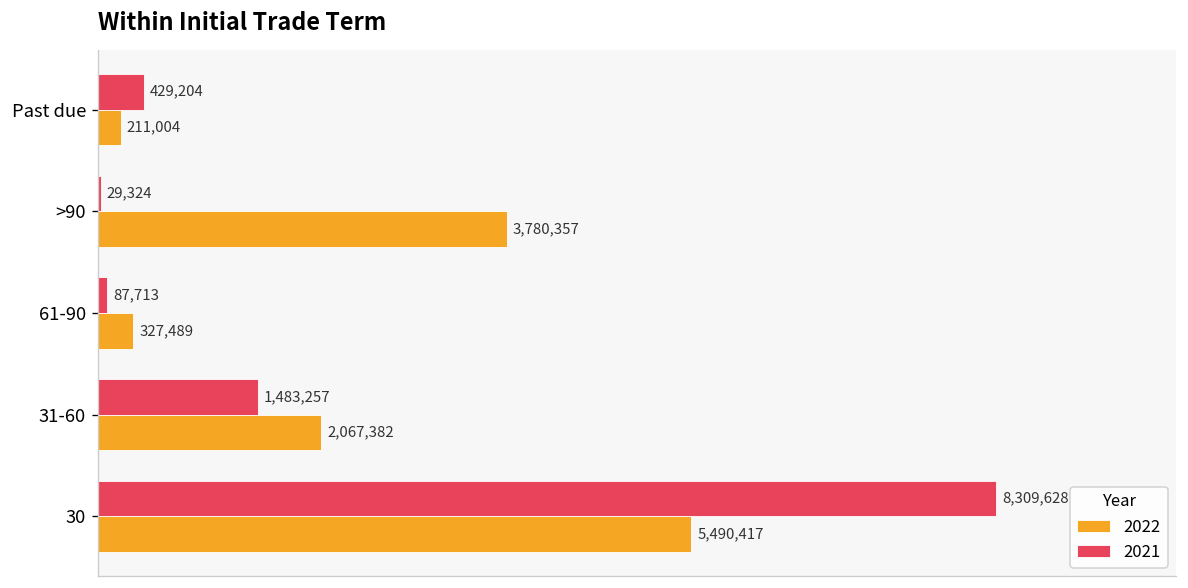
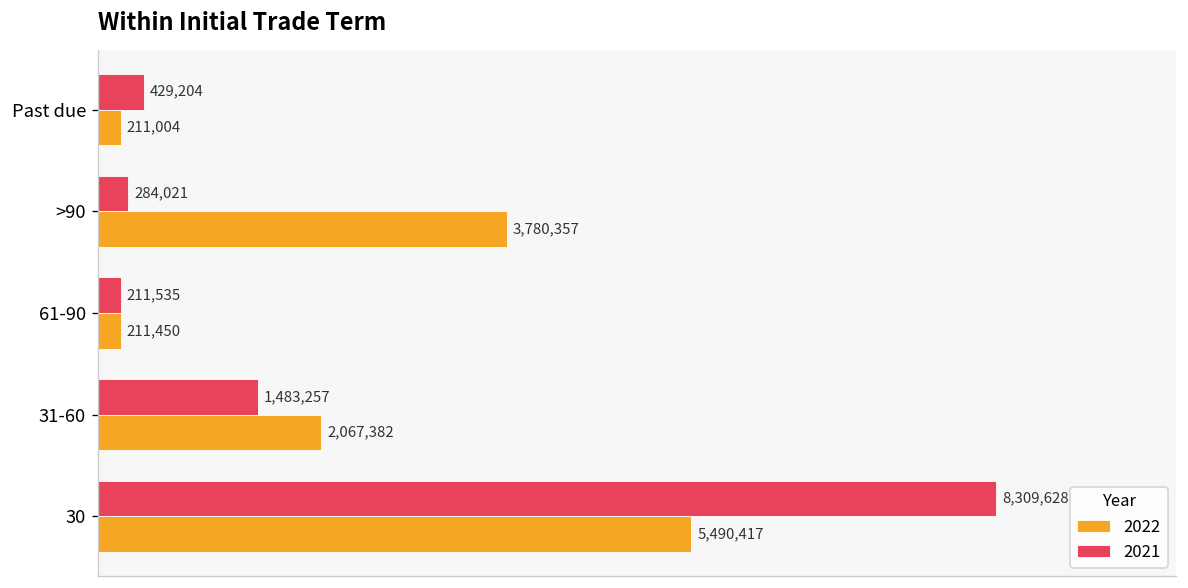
2021, >90: 29,324 -> 284,021
2021, 61-90: 87,713 -> 211,535
2022, 61-90: 327,489 -> 211,450
